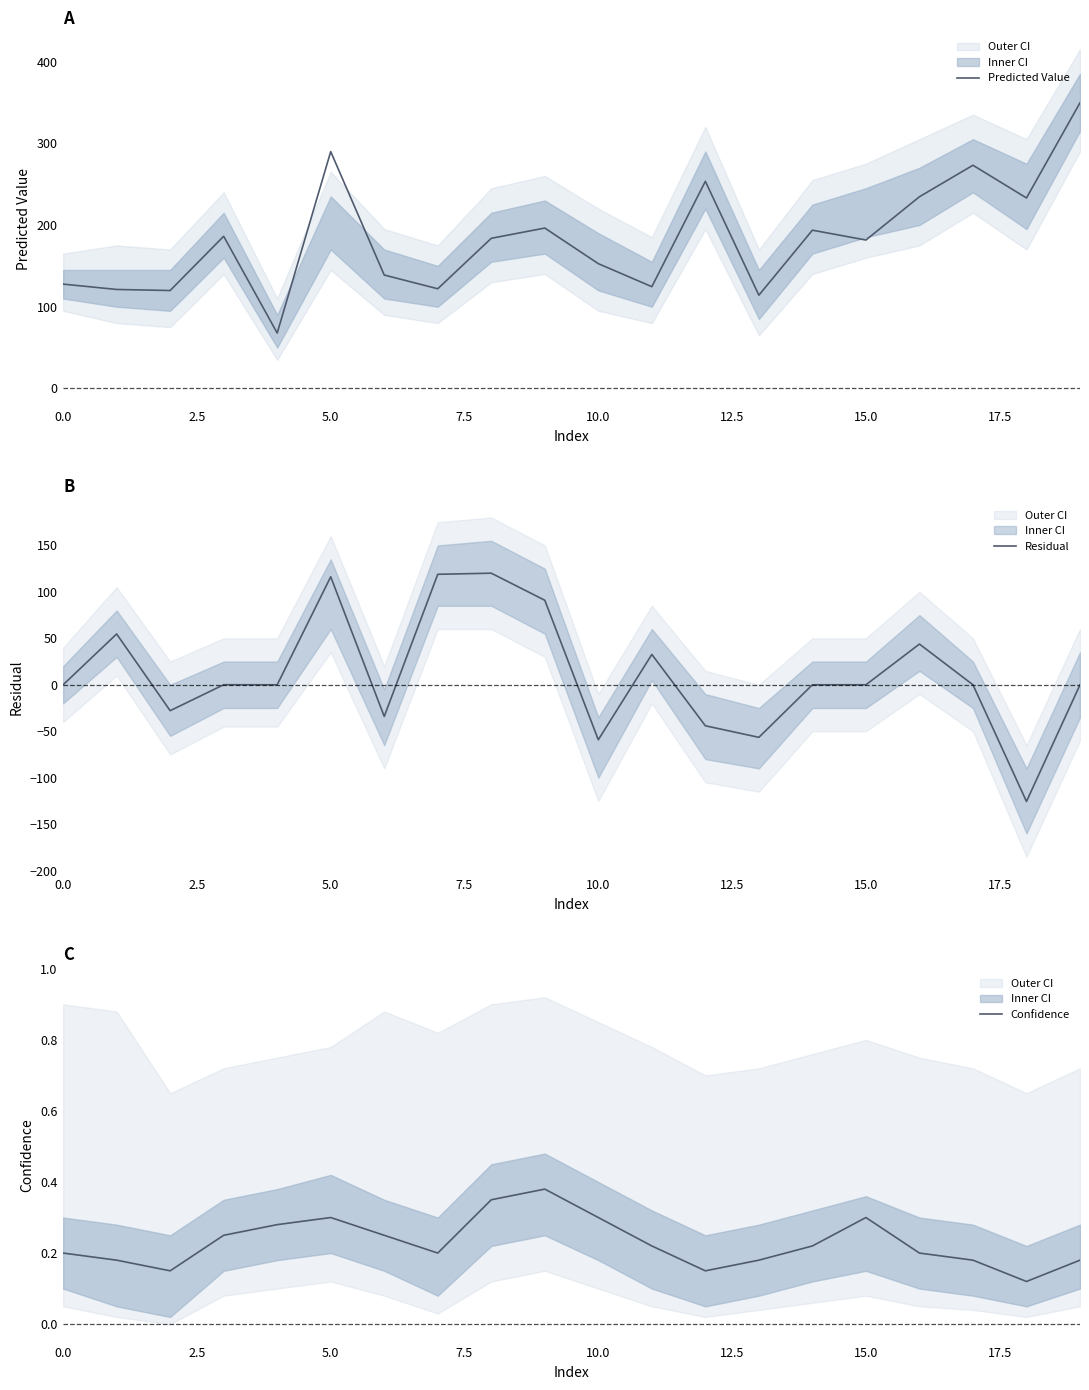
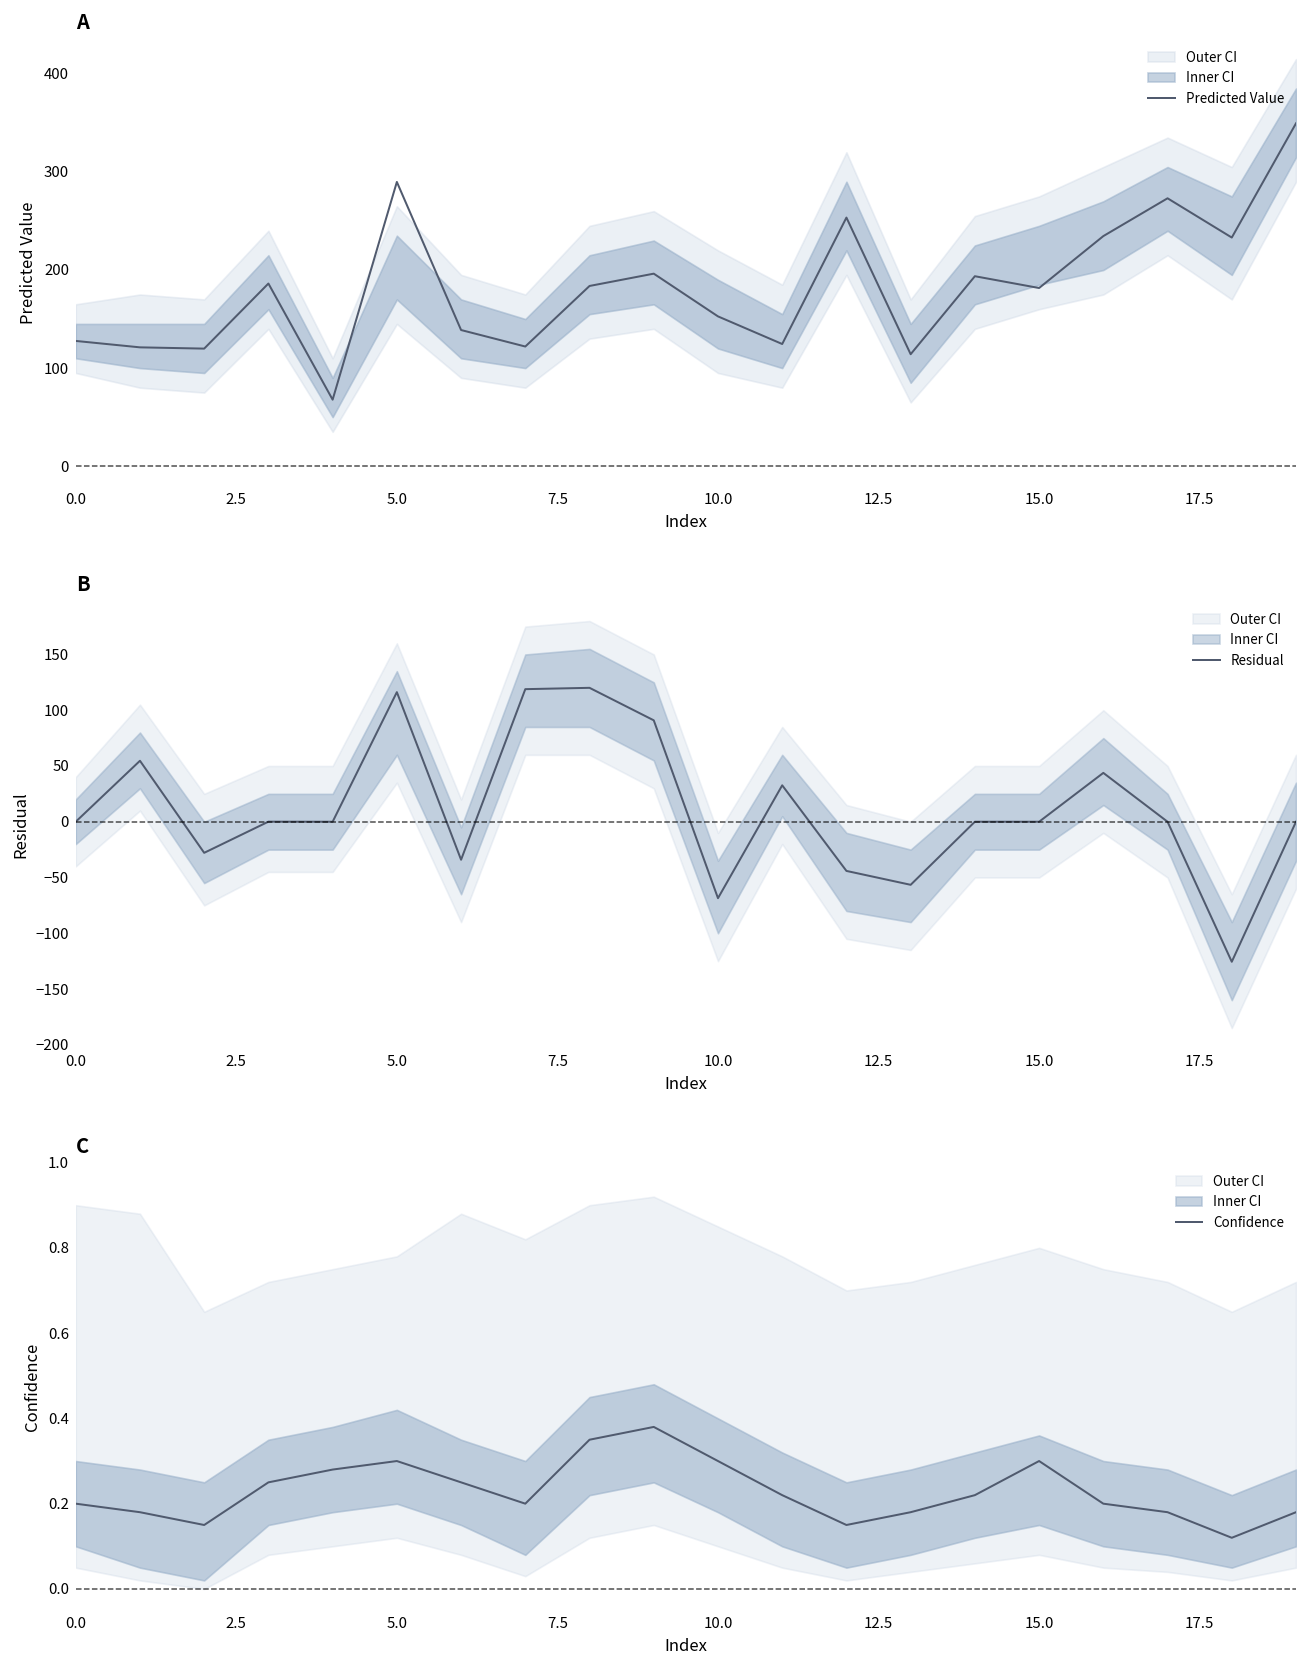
B, Residual, 10.0: -60 -> -70
